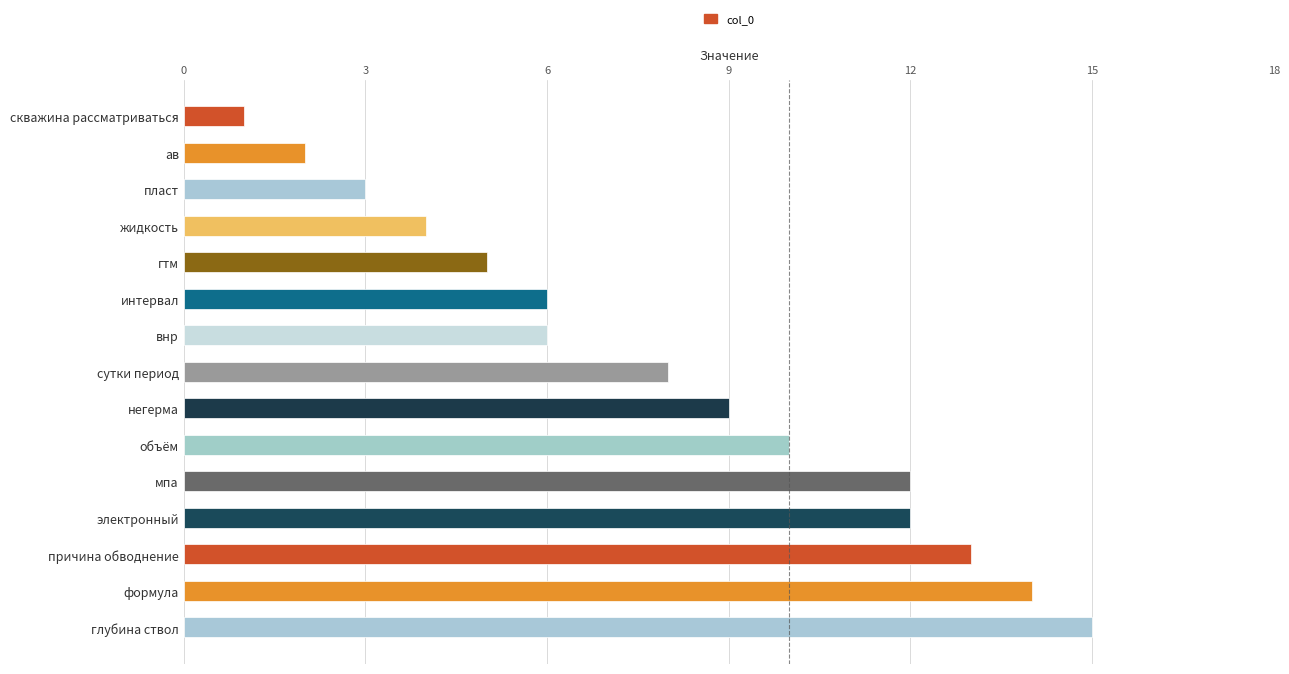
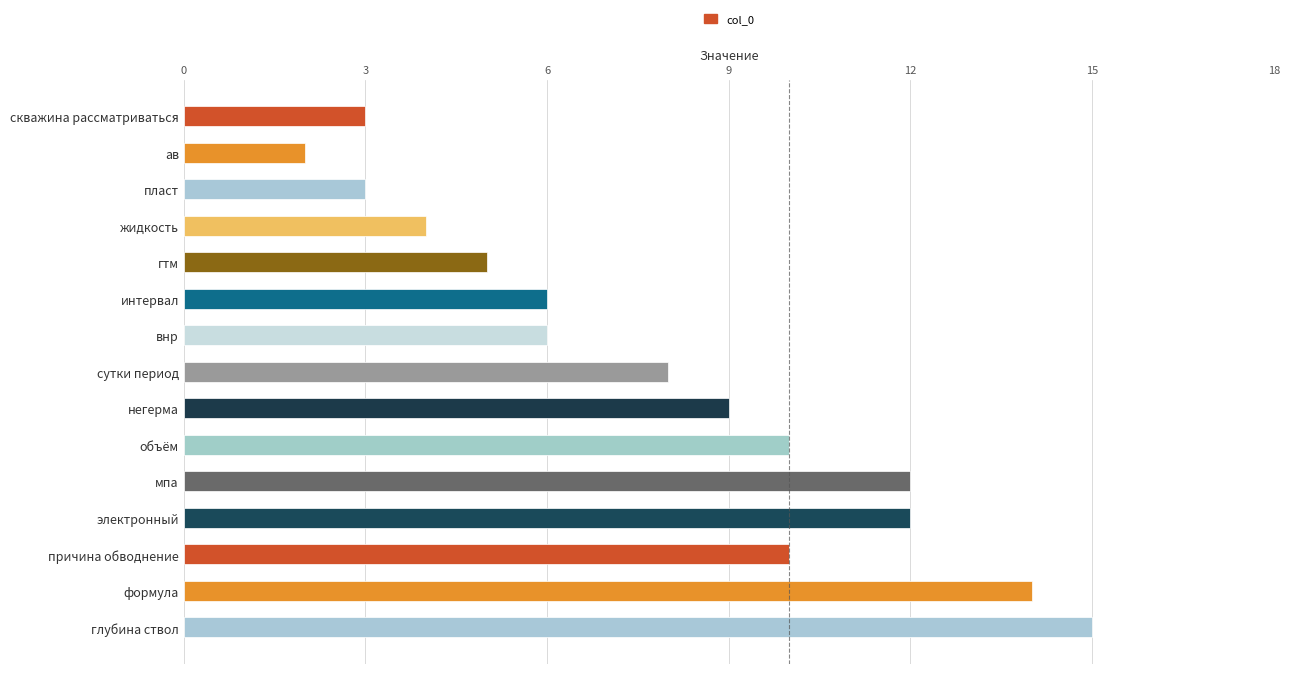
скважина рассматриваться: 1 -> 3
причина обводнение: 13 -> 10
